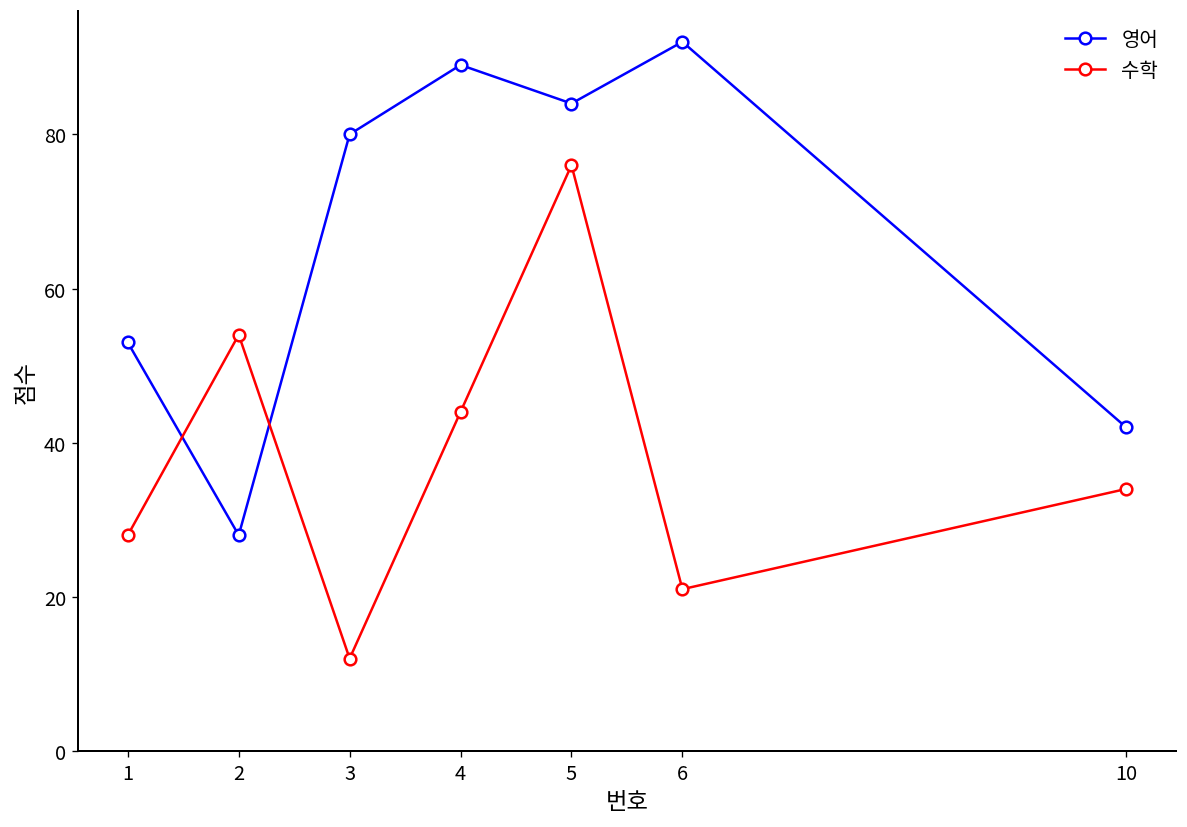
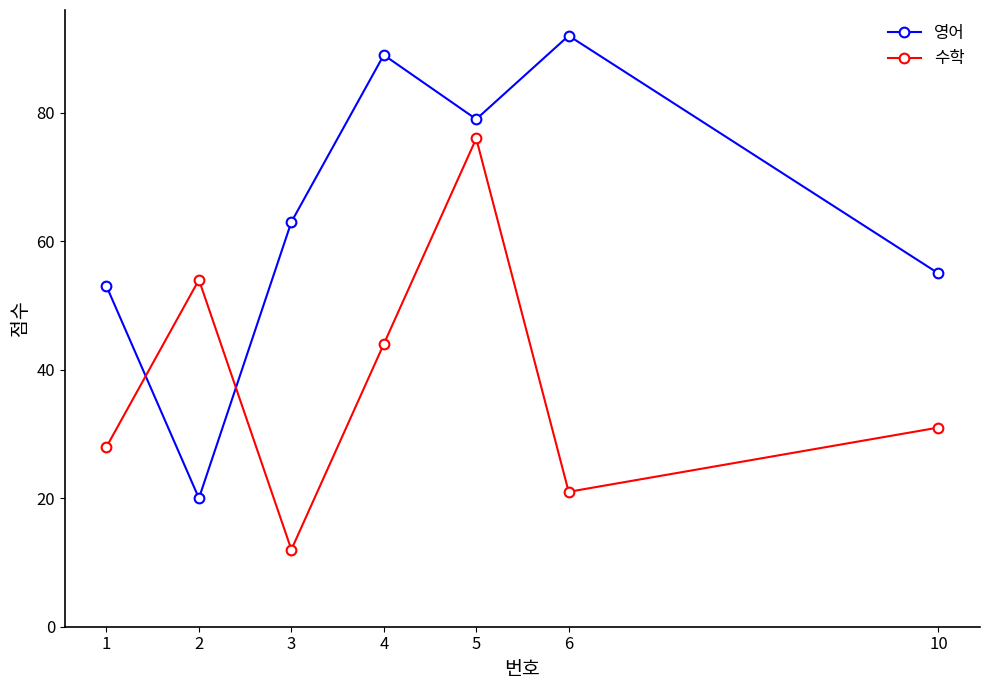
영어, 2: 28 -> 20
영어, 3: 80 -> 63
영어, 5: 84 -> 79
영어, 10: 42 -> 55
수학, 10: 34 -> 31
